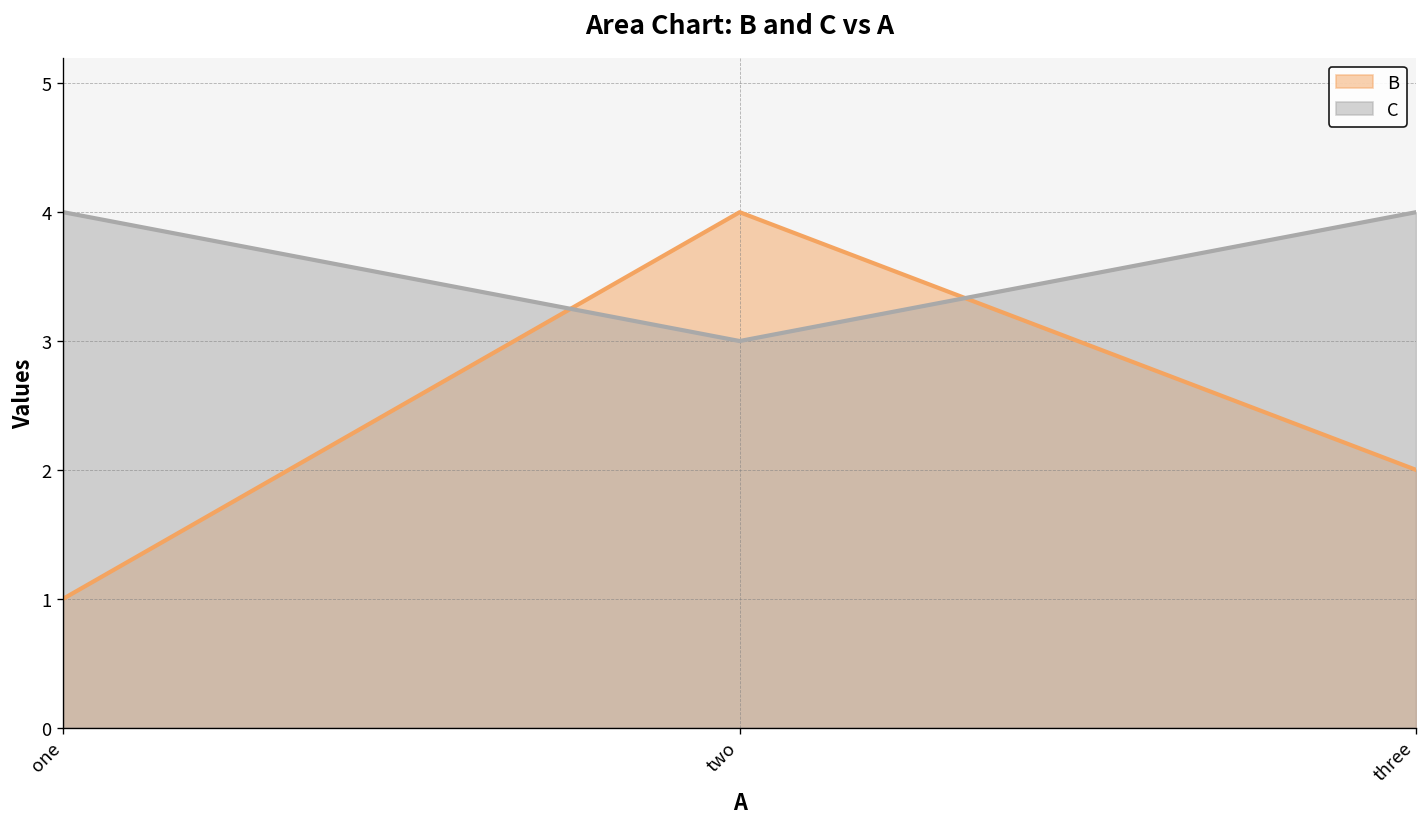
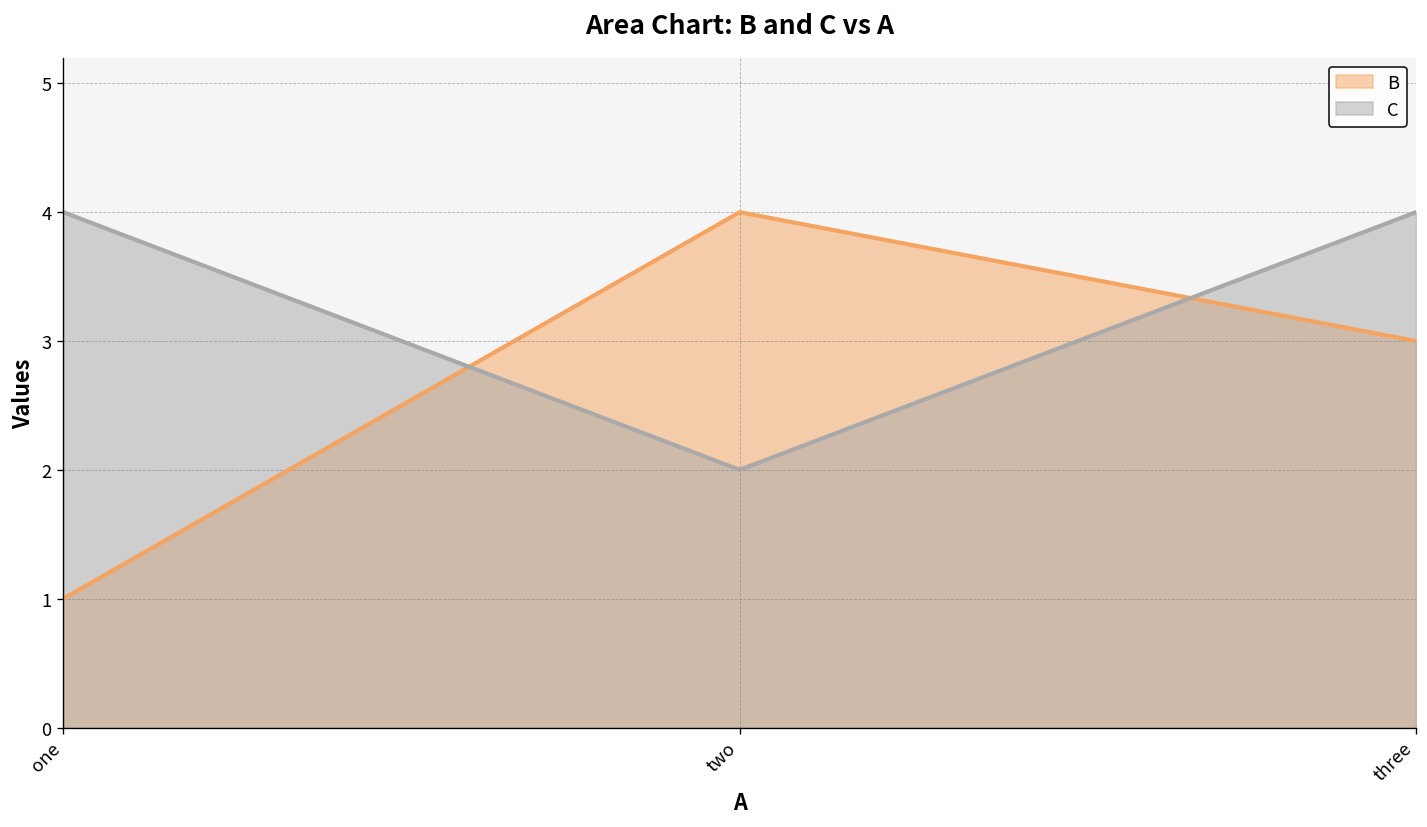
C, two: 3 -> 2
B, three: 2 -> 3
